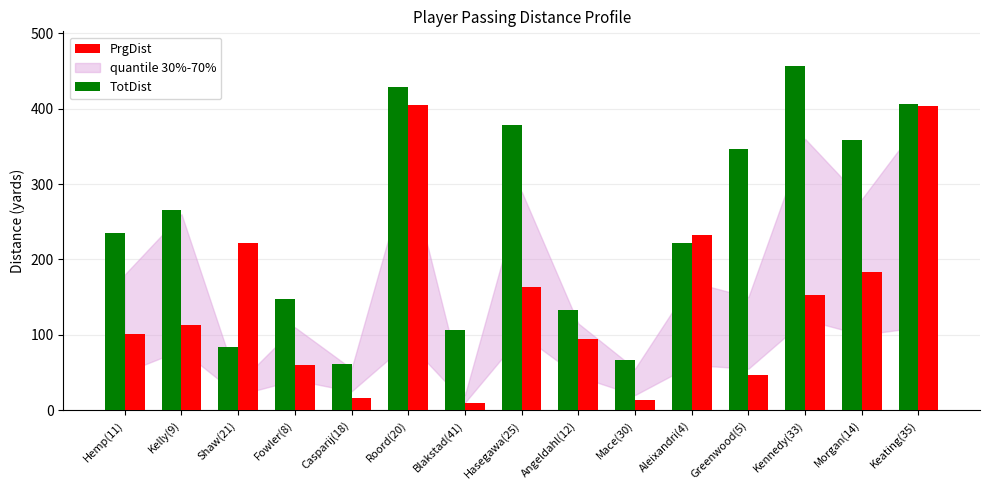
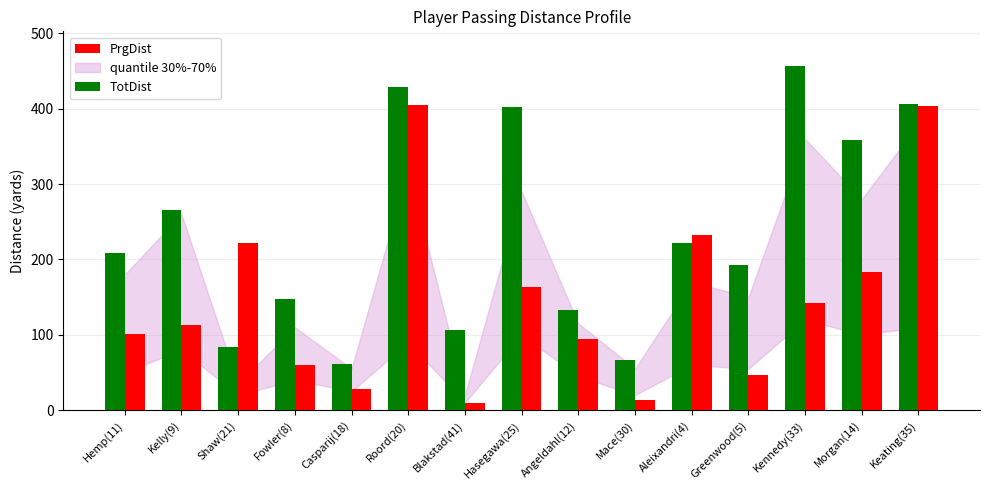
TotDist, Hemp(11): 240 -> 210
PrgDist, Casparij(18): 20 -> 30
TotDist, Hasegawa(25): 380 -> 400
TotDist, Greenwood(5): 350 -> 190
PrgDist, Kennedy(33): 150 -> 140
